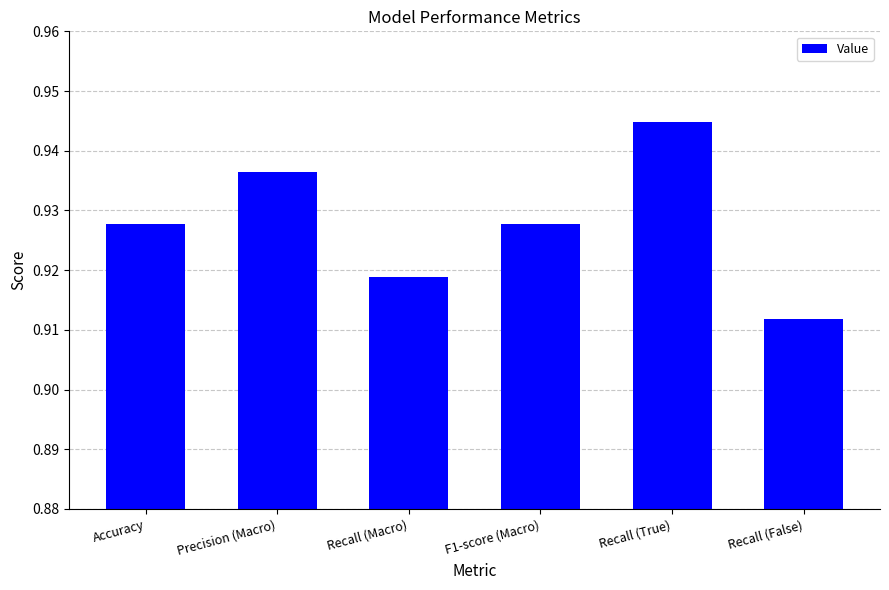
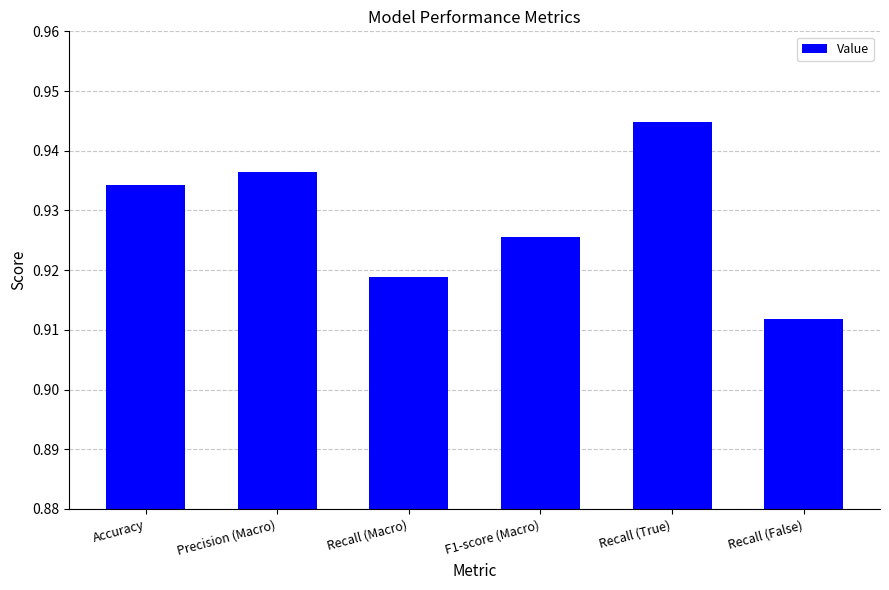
Accuracy: 0.928 -> 0.934
F1-score (Macro): 0.928 -> 0.926
